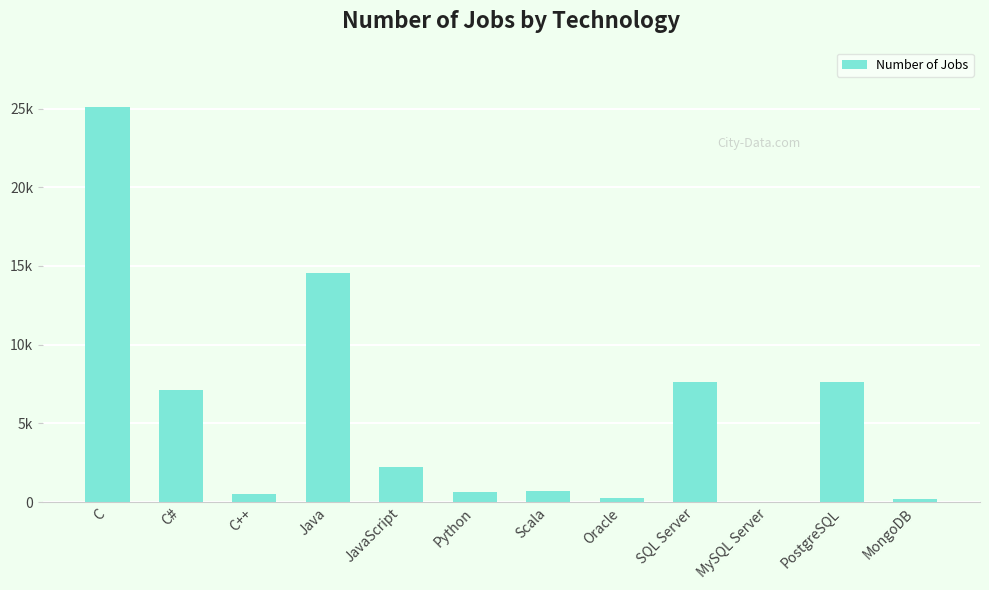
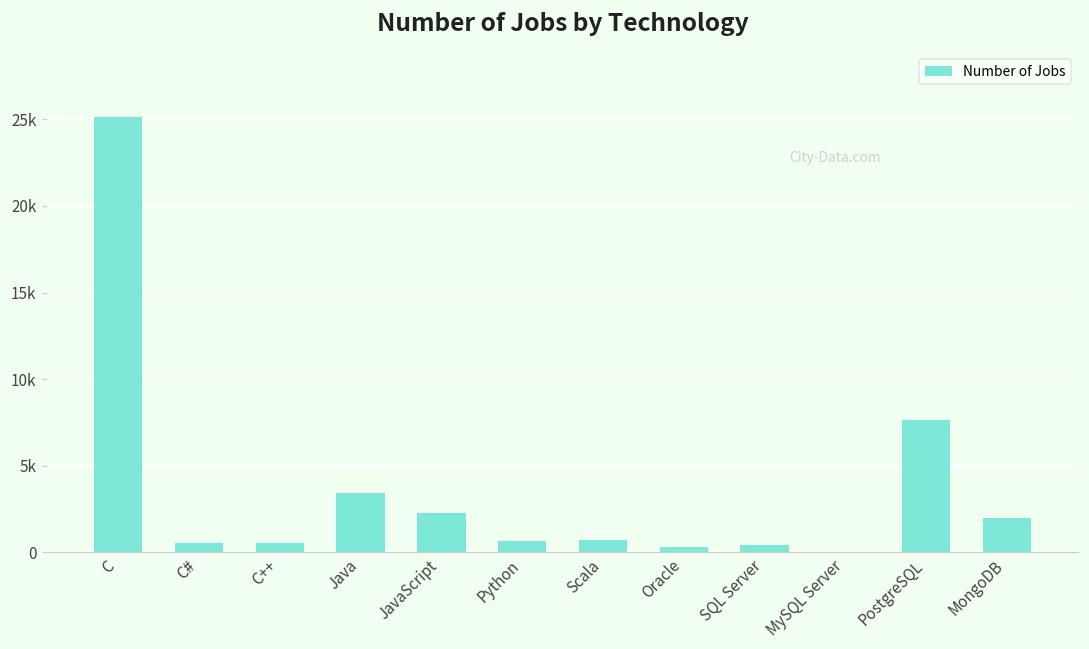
C#: 7100 -> 500
Java: 14500 -> 3400
SQL Server: 7600 -> 400
MongoDB: 200 -> 2000
